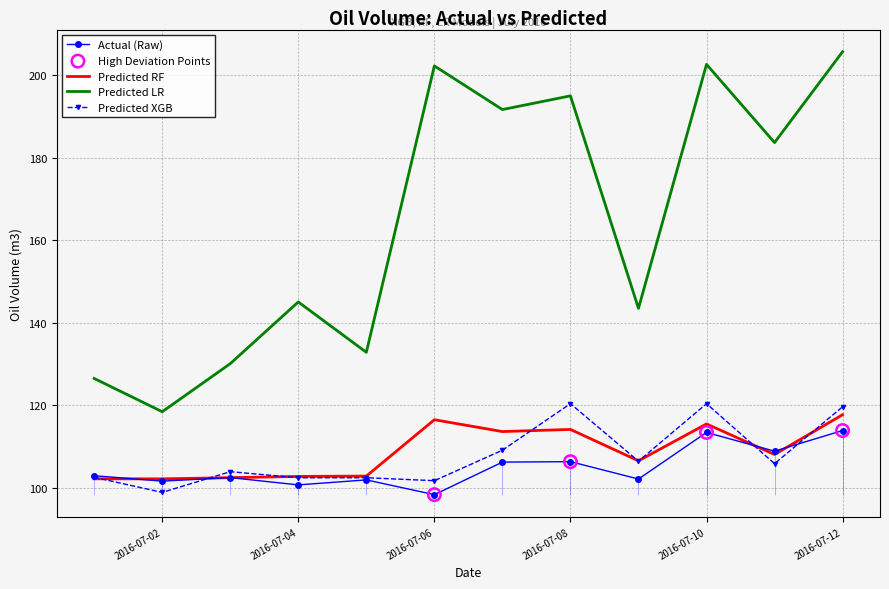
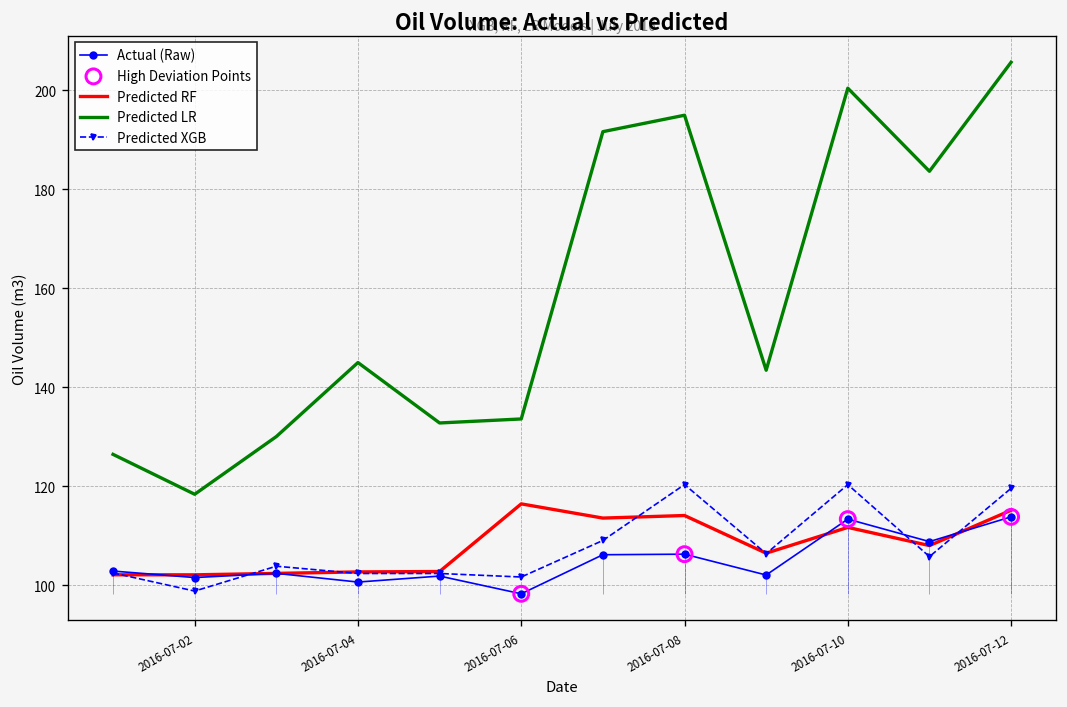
Predicted LR, 2016-07-06: 202 -> 134
Predicted RF, 2016-07-10: 115 -> 112
Predicted LR, 2016-07-10: 203 -> 200
Predicted RF, 2016-07-12: 118 -> 115
